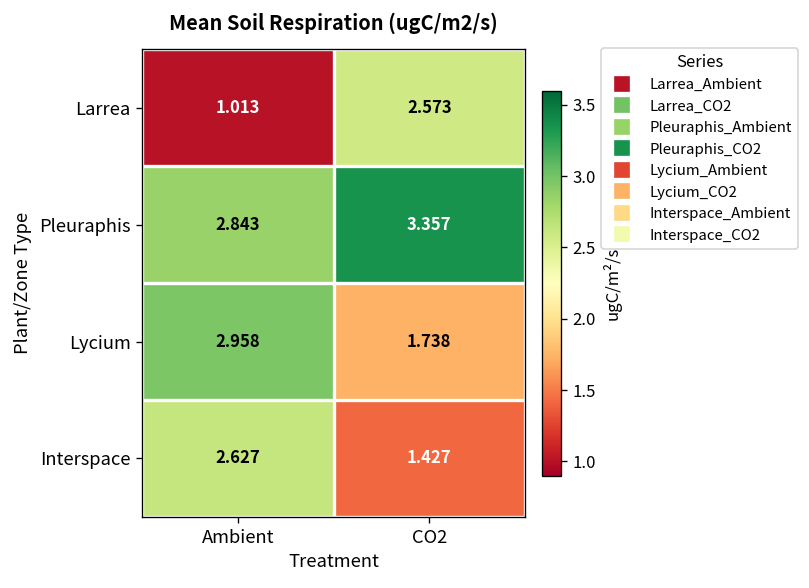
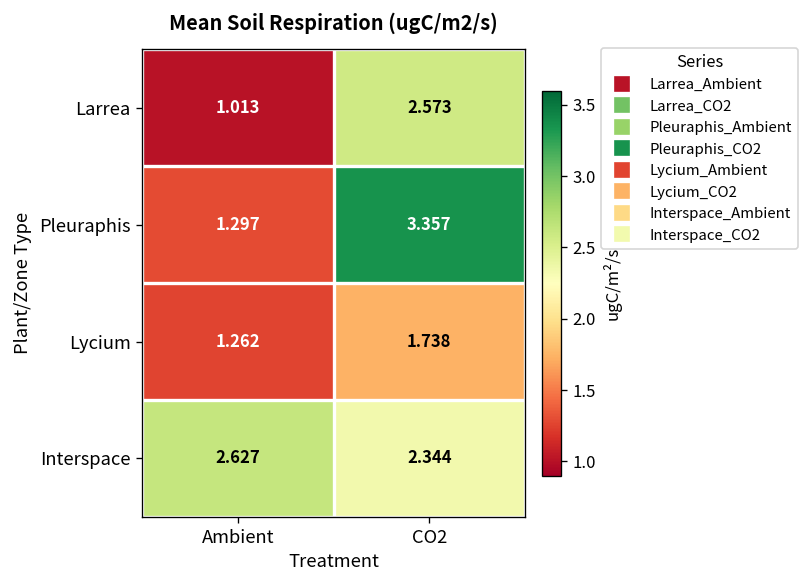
Pleuraphis, Ambient: 2.843 -> 1.297
Lycium, Ambient: 2.958 -> 1.262
Interspace, CO2: 1.427 -> 2.344
